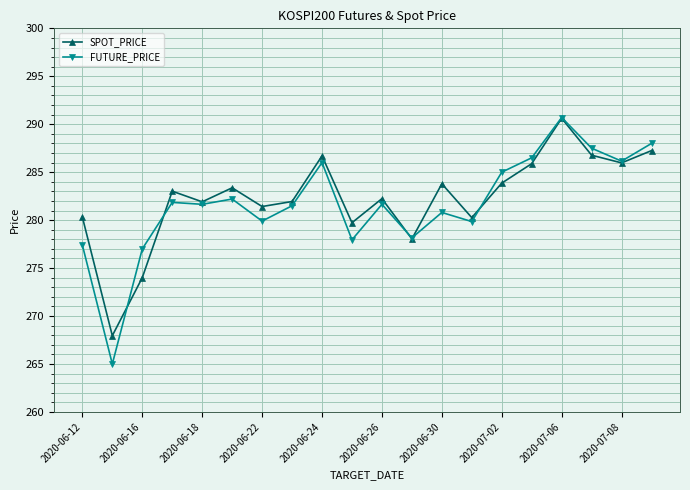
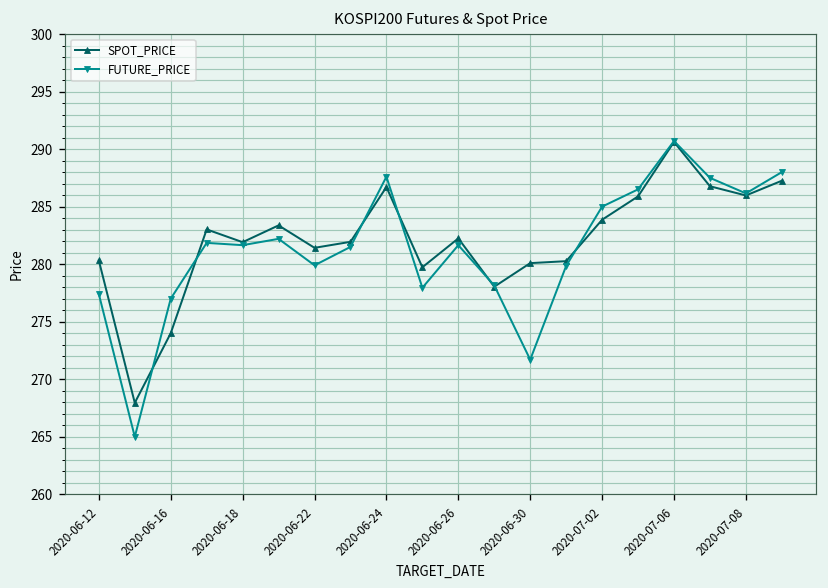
FUTURE_PRICE, 2020-06-24: 286 -> 288
SPOT_PRICE, 2020-06-30: 284 -> 280
FUTURE_PRICE, 2020-06-30: 281 -> 272
